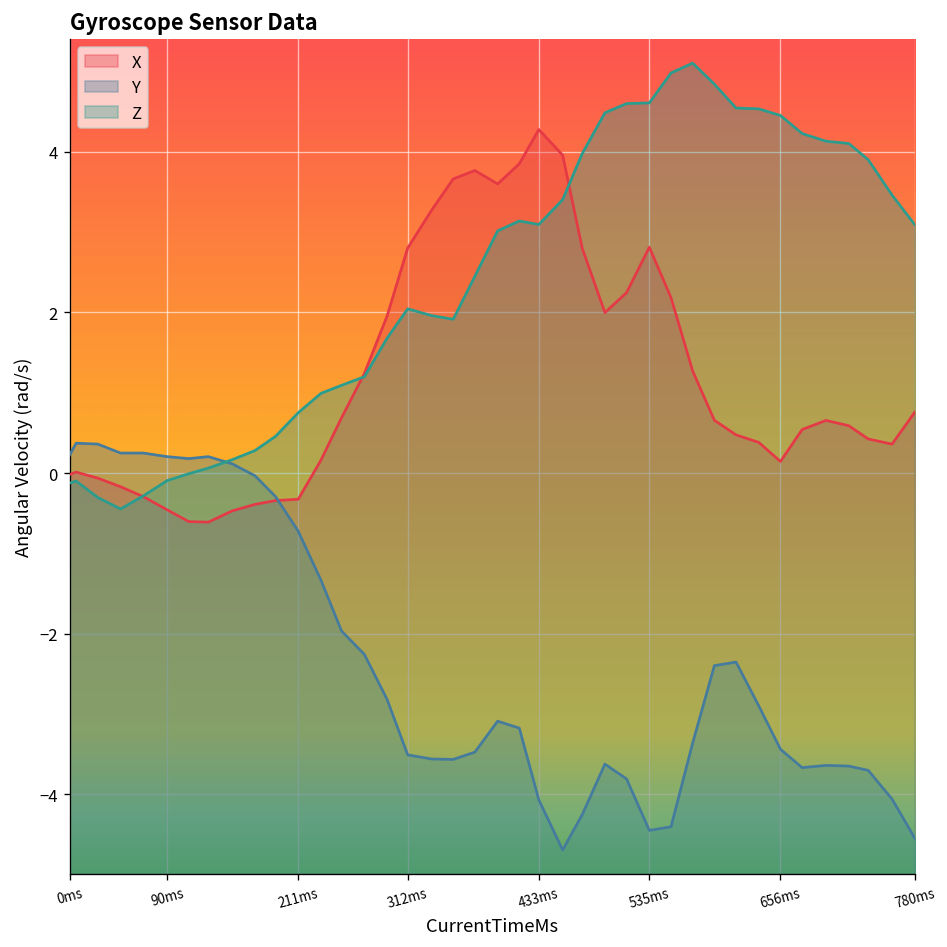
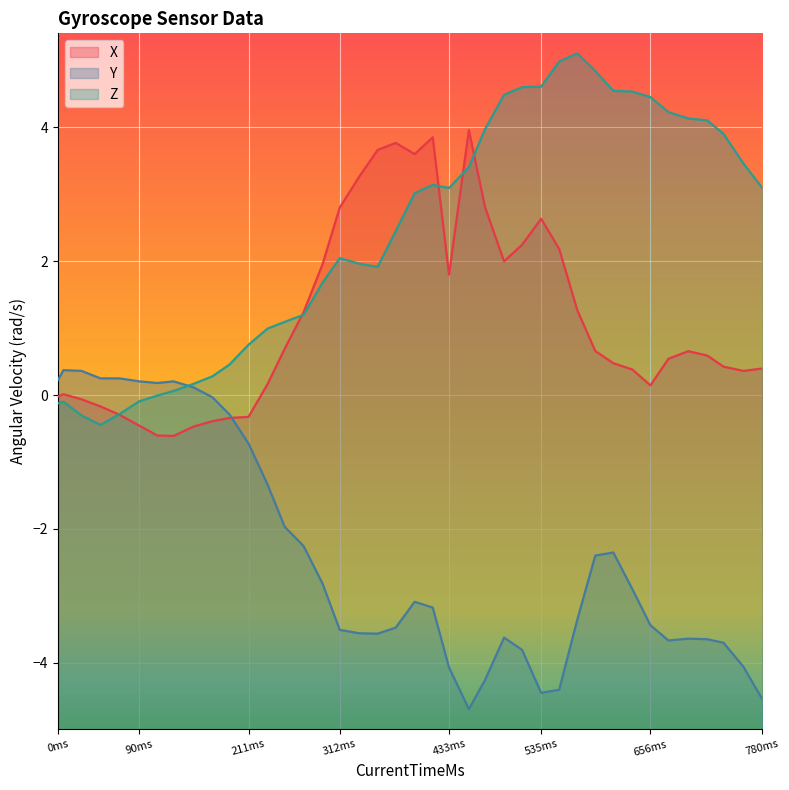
X, 433ms: 4.3 -> 1.8
X, 535ms: 2.8 -> 2.6
X, 780ms: 0.8 -> 0.4
